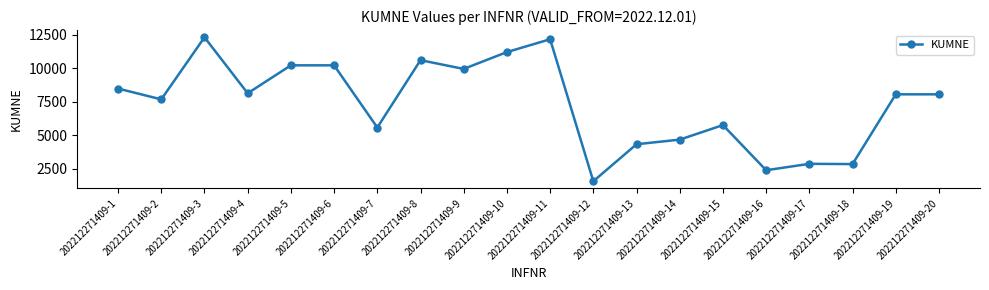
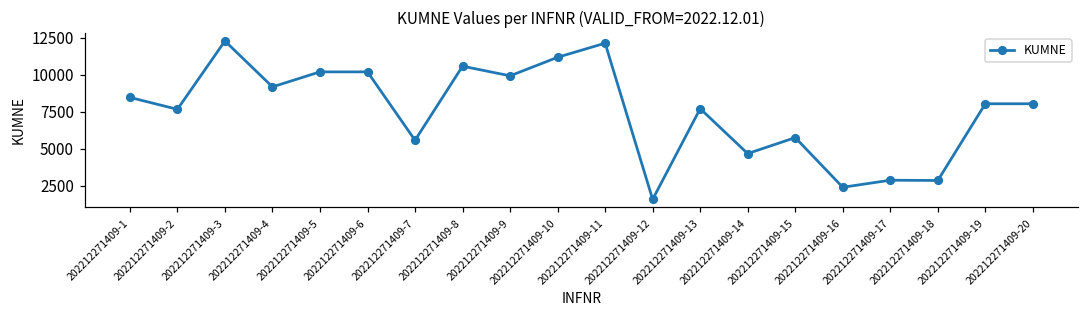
202212271409-4: 8100 -> 9200
202212271409-13: 4300 -> 7700
